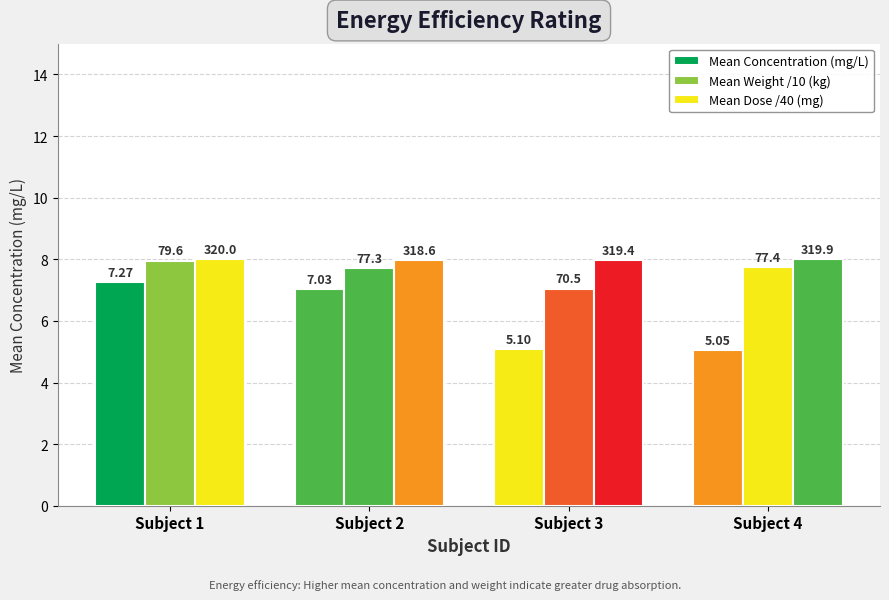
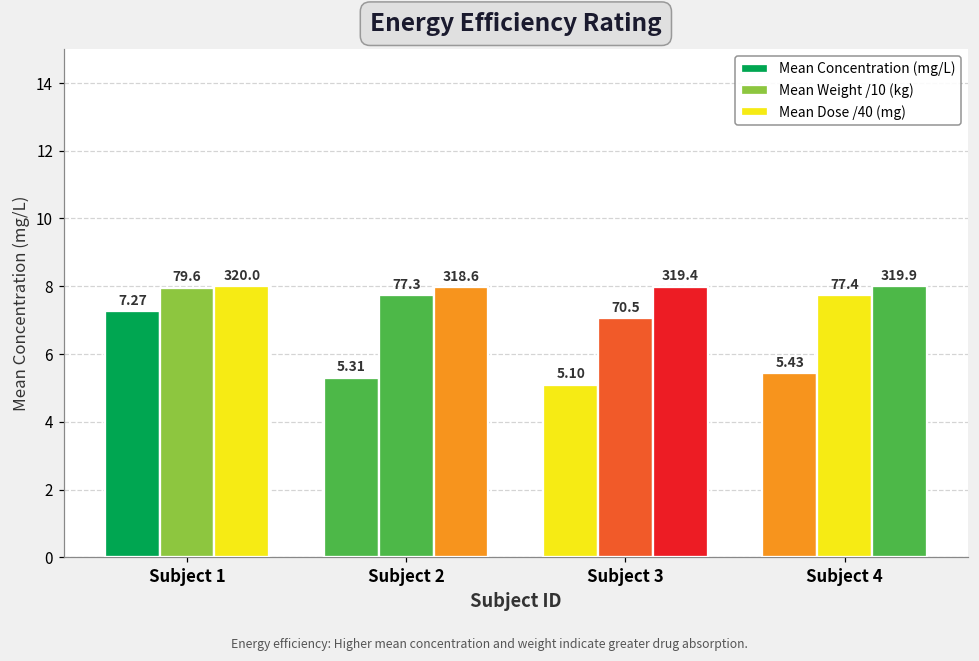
Mean Concentration (mg/L), Subject 2: 7.03 -> 5.31
Mean Concentration (mg/L), Subject 4: 5.05 -> 5.43
